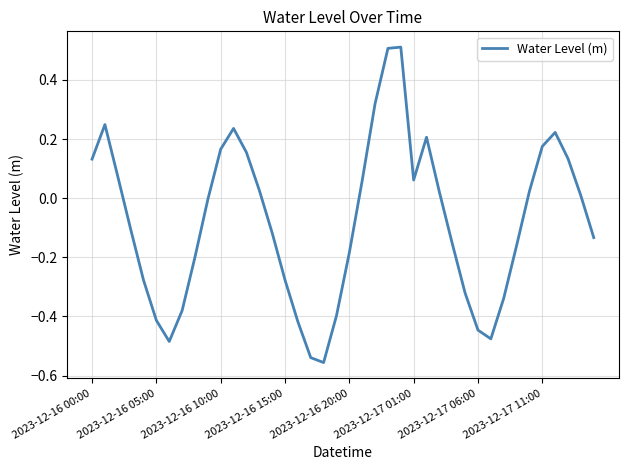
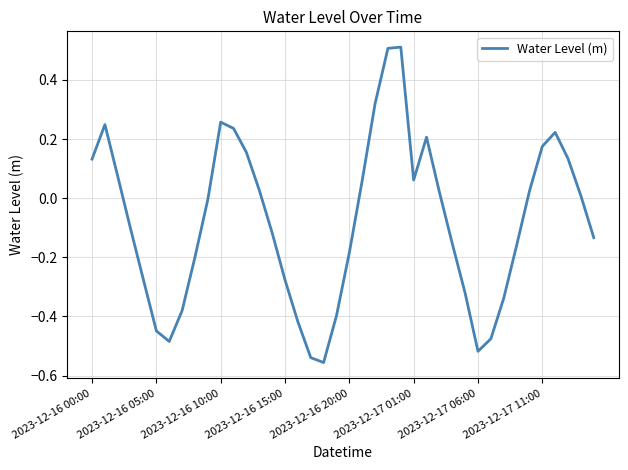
2023-12-16 05:00: -0.41 -> -0.45
2023-12-16 10:00: 0.17 -> 0.26
2023-12-17 06:00: -0.45 -> -0.52
